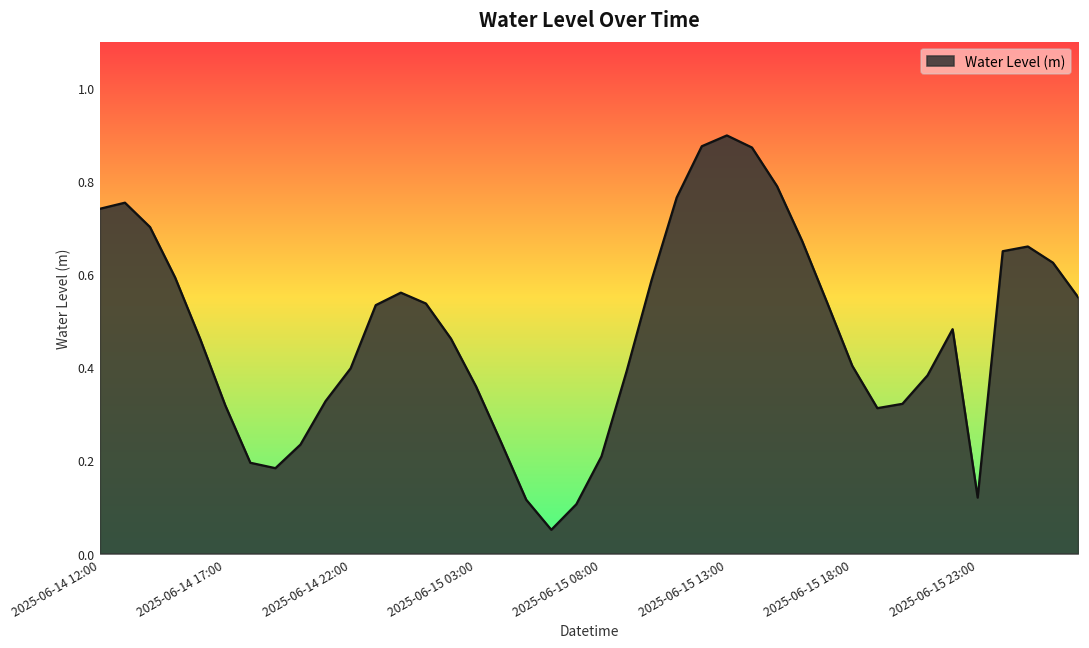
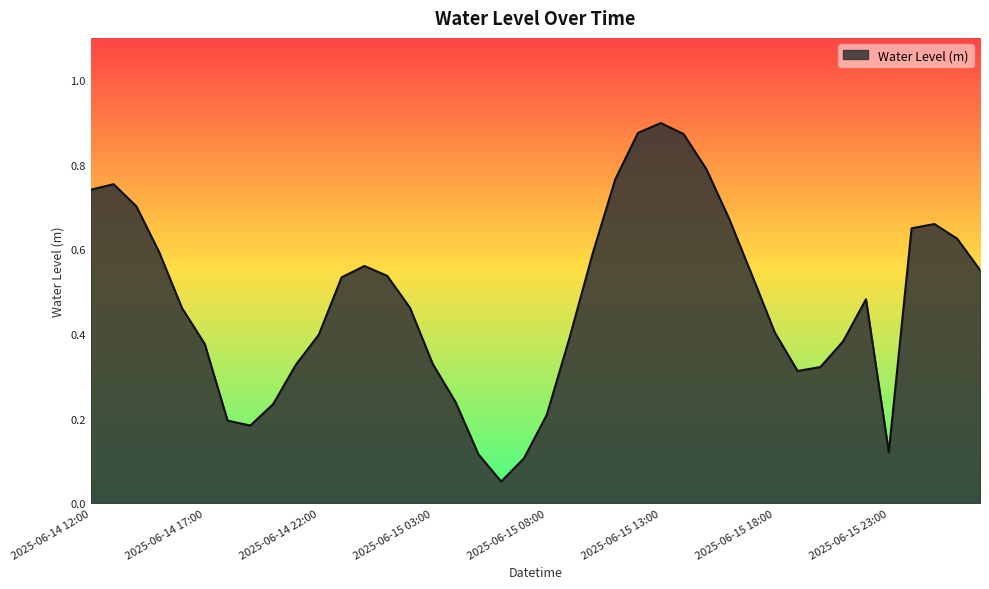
2025-06-14 17:00: 0.32 -> 0.38
2025-06-15 03:00: 0.36 -> 0.33
